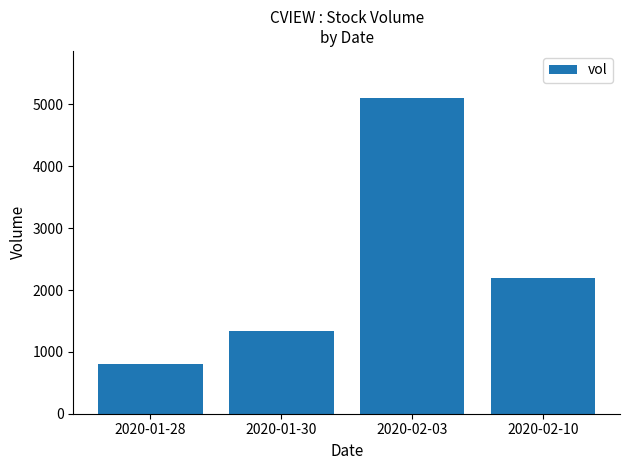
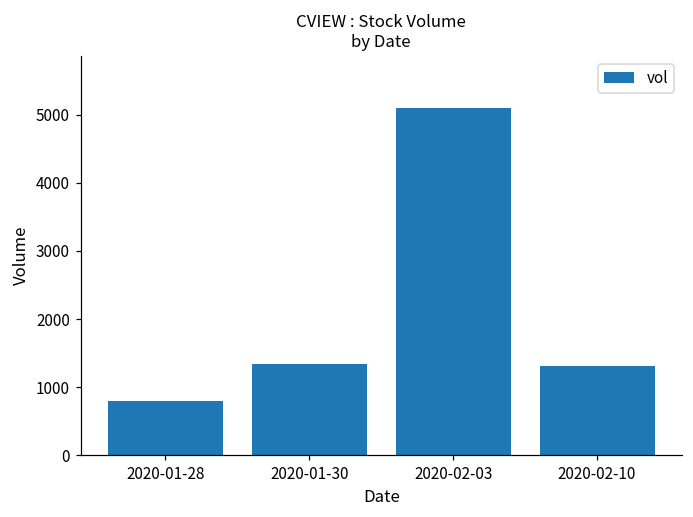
2020-02-10: 2200 -> 1300
